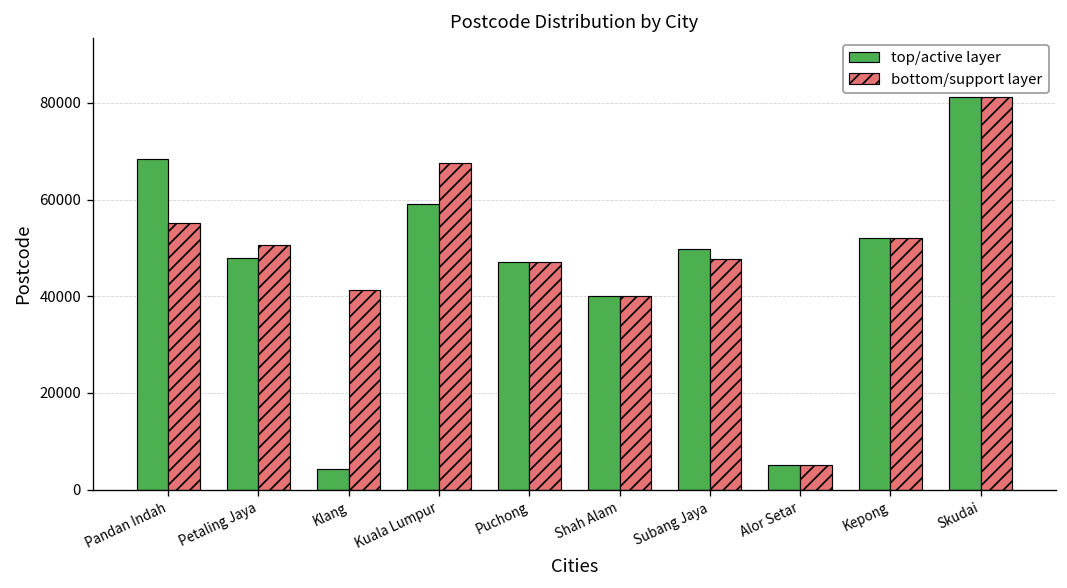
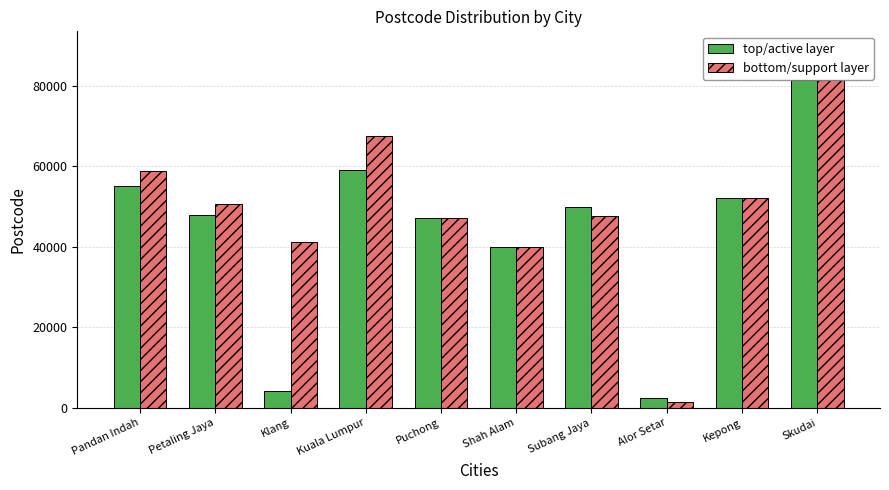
top/active layer, Pandan Indah: 68000 -> 55000
bottom/support layer, Pandan Indah: 55000 -> 59000
top/active layer, Alor Setar: 5000 -> 3000
bottom/support layer, Alor Setar: 5000 -> 2000
